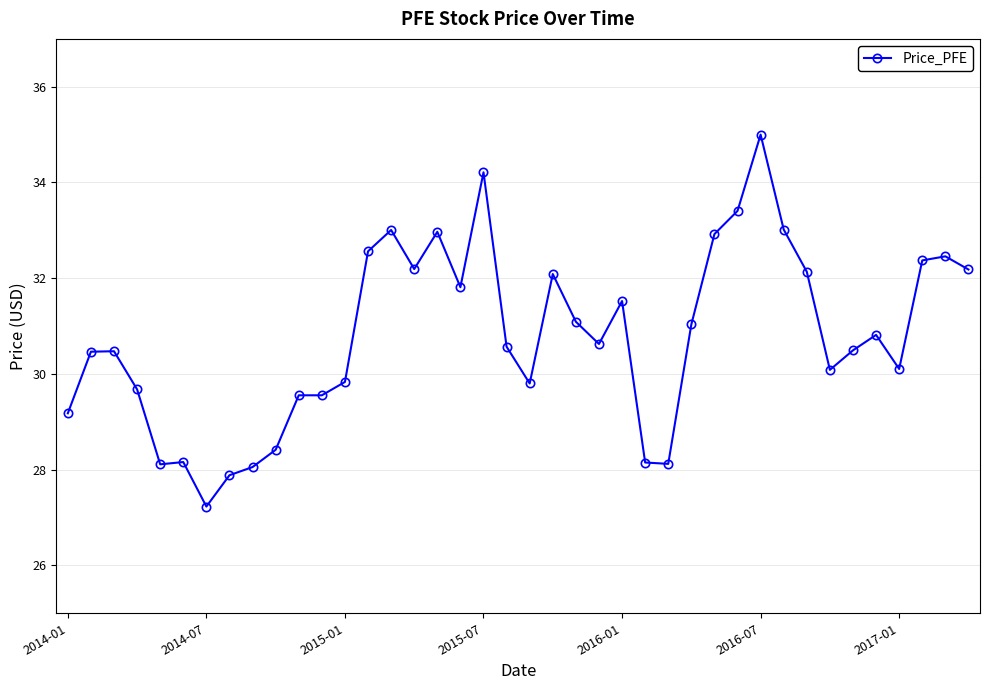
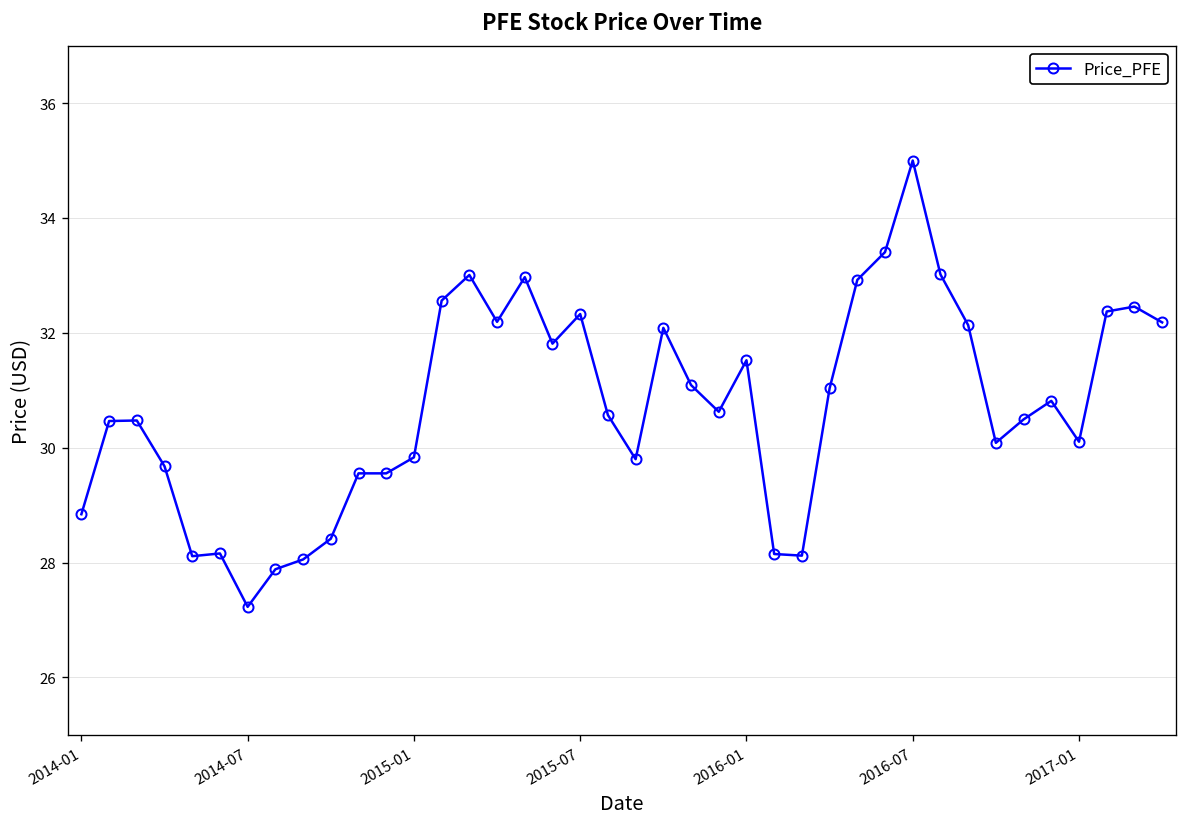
2014-01: 29.2 -> 28.8
2015-07: 34.2 -> 32.3
